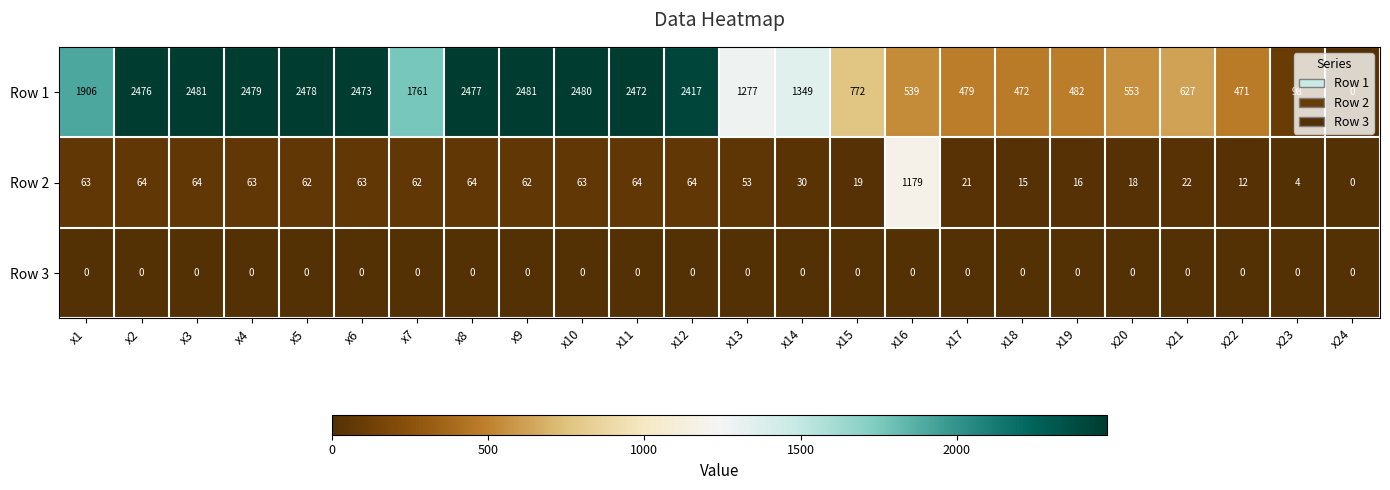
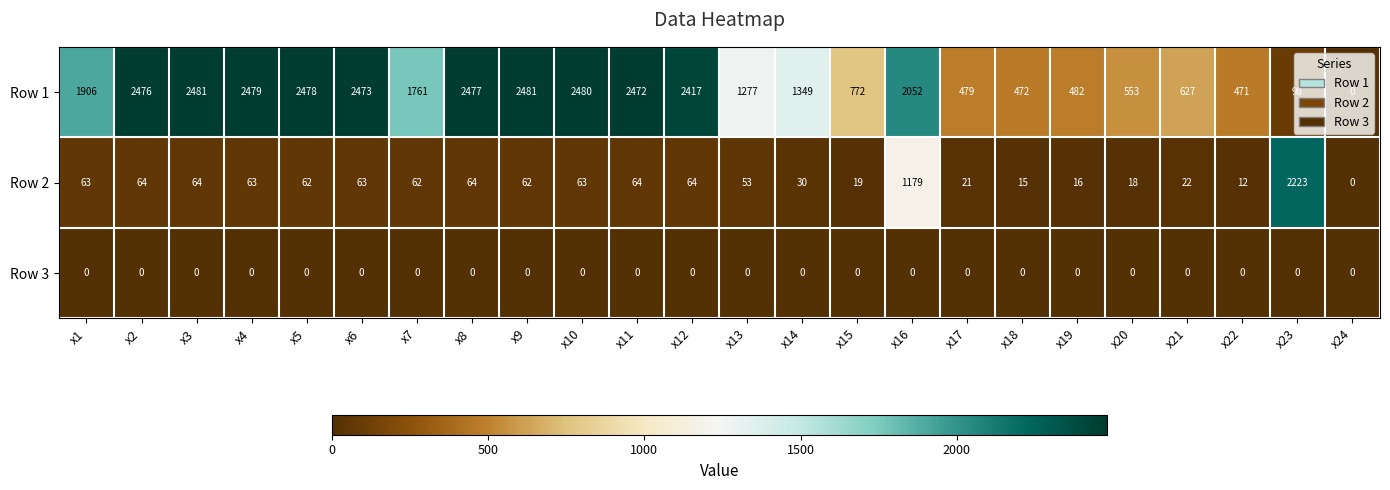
Row 1, x16: 539 -> 2052
Row 2, x23: 4 -> 2223
